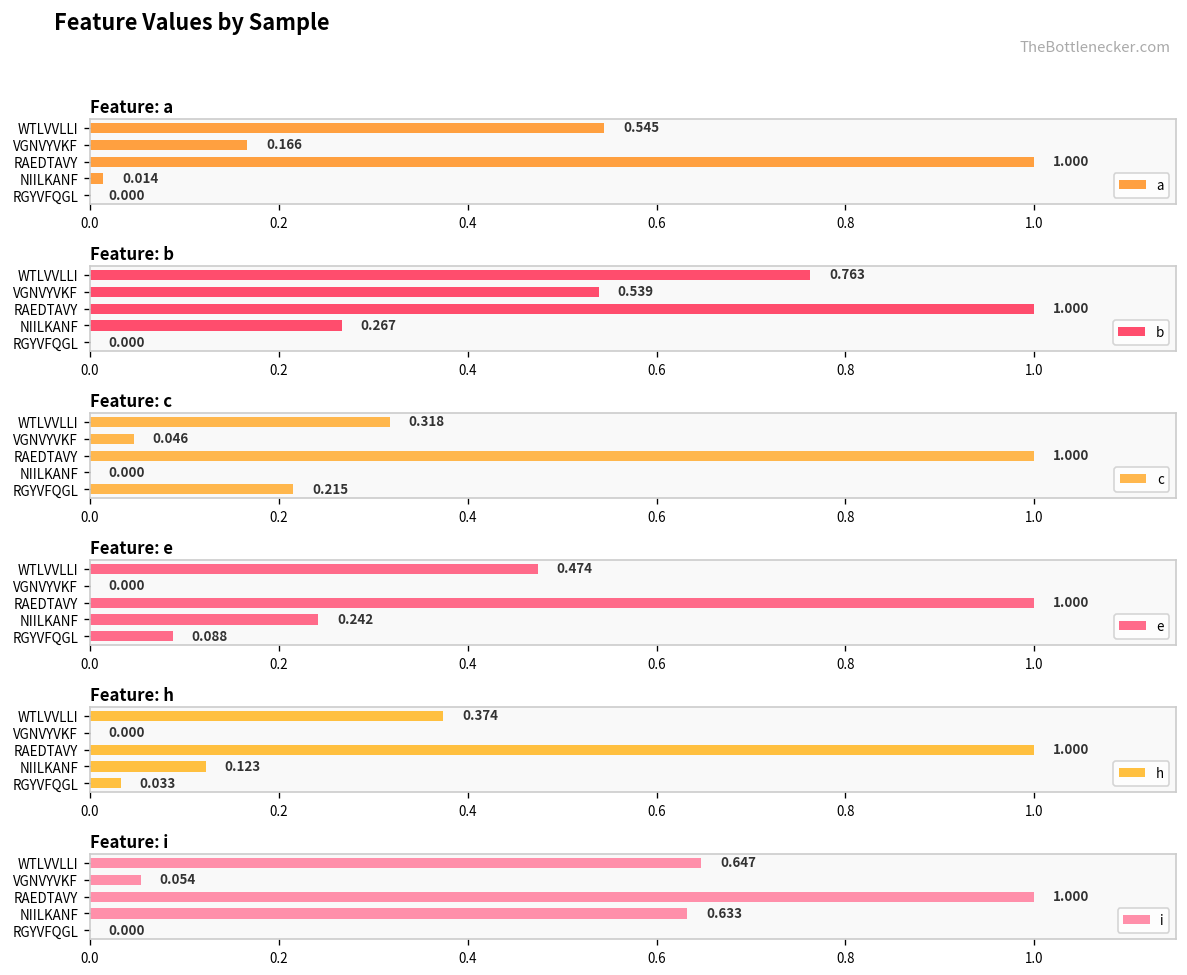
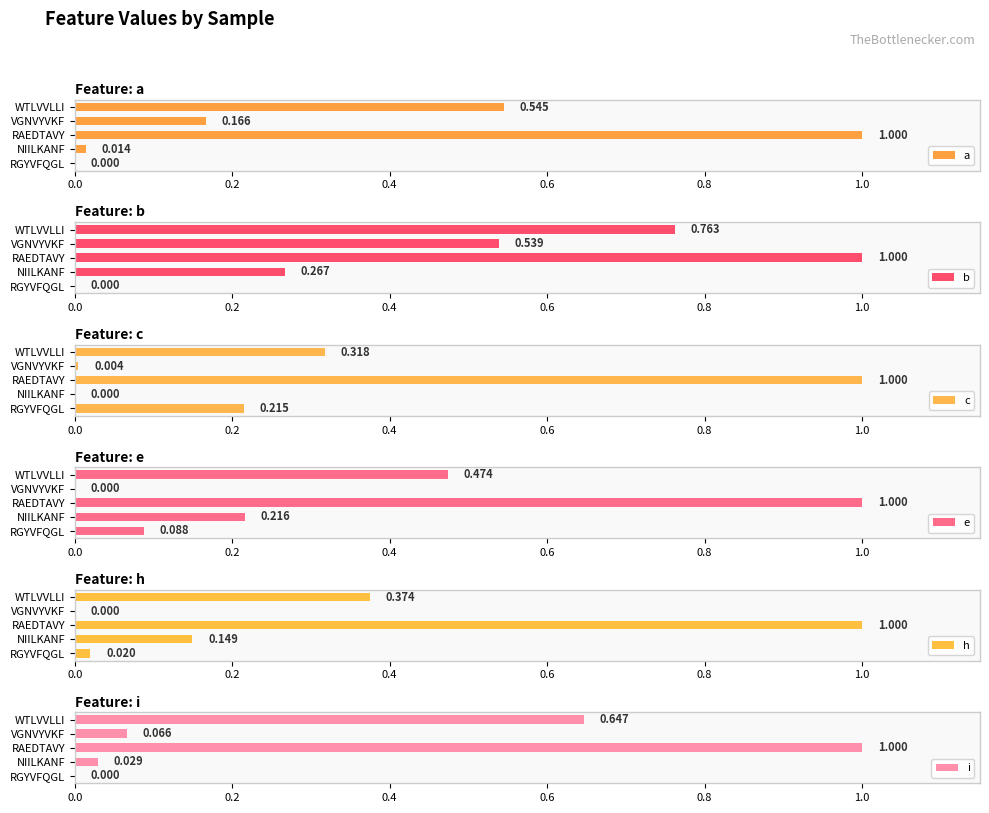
Feature: c, VGNVYVKF: 0.046 -> 0.004
Feature: e, NIILKANF: 0.242 -> 0.216
Feature: h, NIILKANF: 0.123 -> 0.149
Feature: h, RGYVFQGL: 0.033 -> 0.020
Feature: i, VGNVYVKF: 0.054 -> 0.066
Feature: i, NIILKANF: 0.633 -> 0.029
